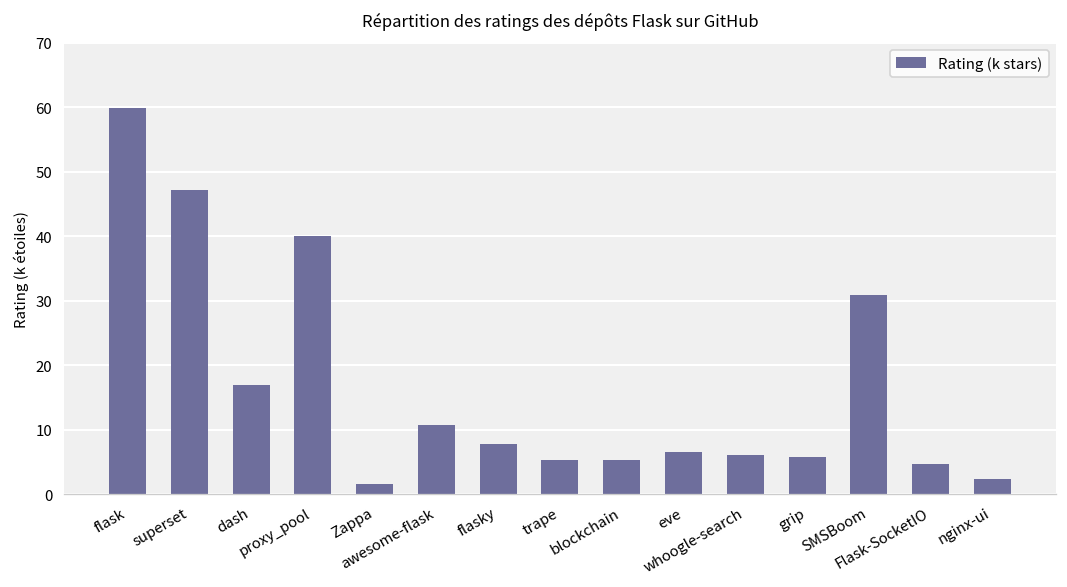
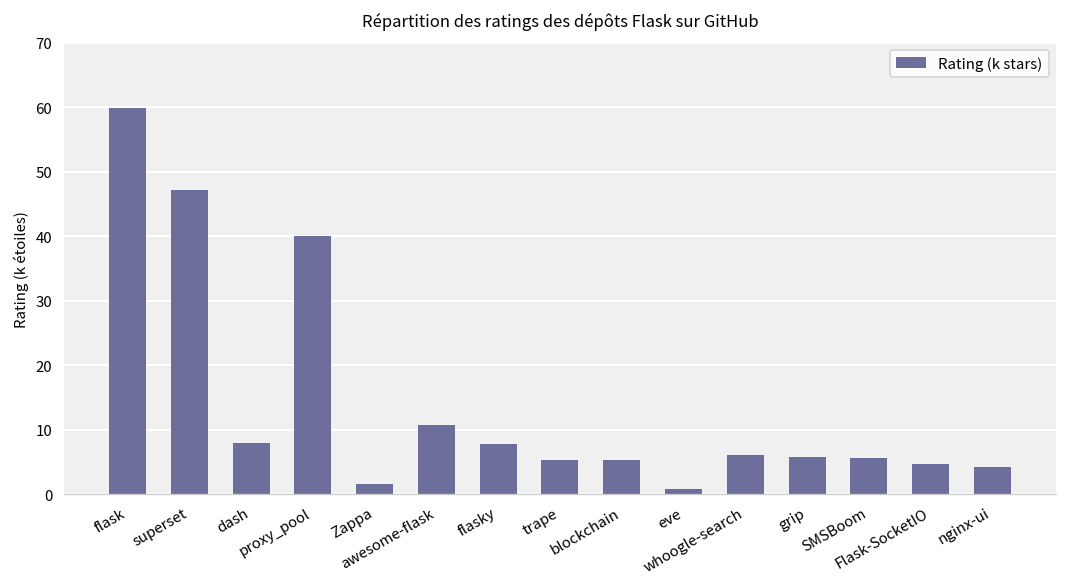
dash: 17 -> 8
eve: 7 -> 1
SMSBoom: 31 -> 6
nginx-ui: 2 -> 4
